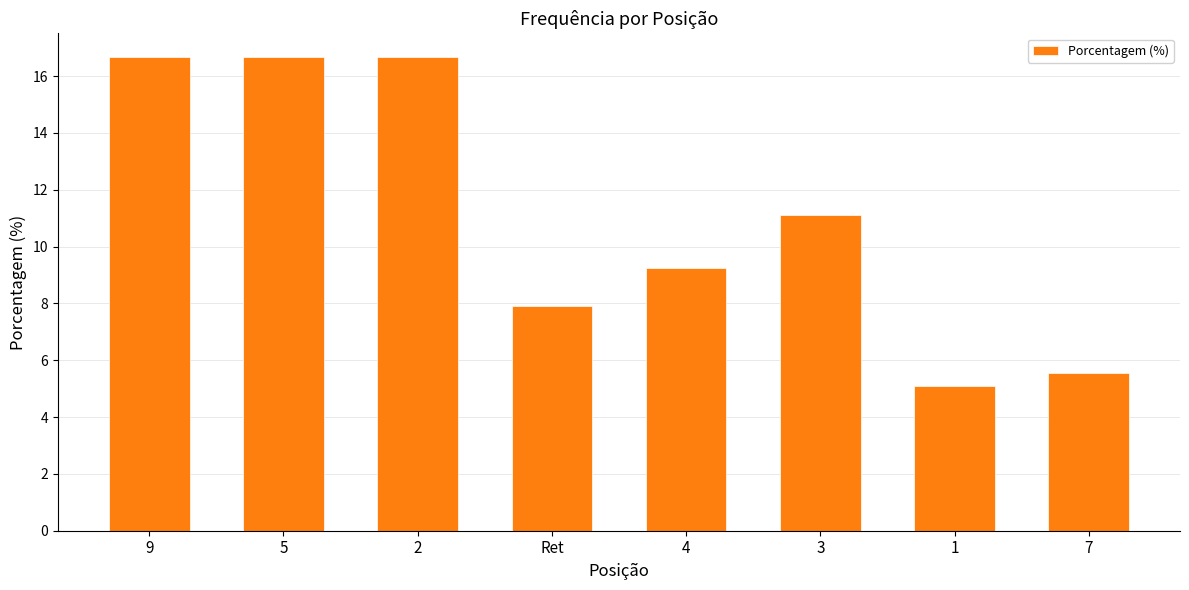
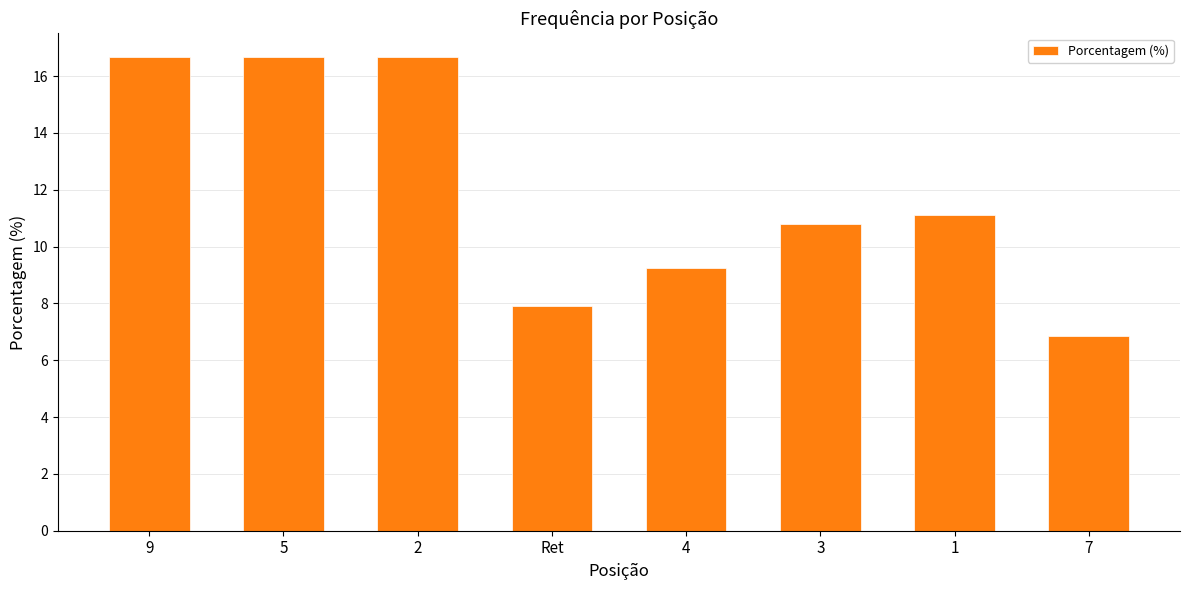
3: 11.1 -> 10.8
1: 5.1 -> 11.1
7: 5.6 -> 6.8
